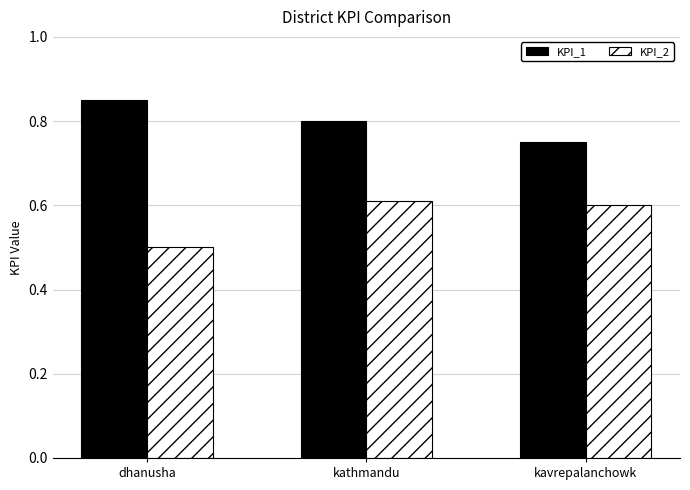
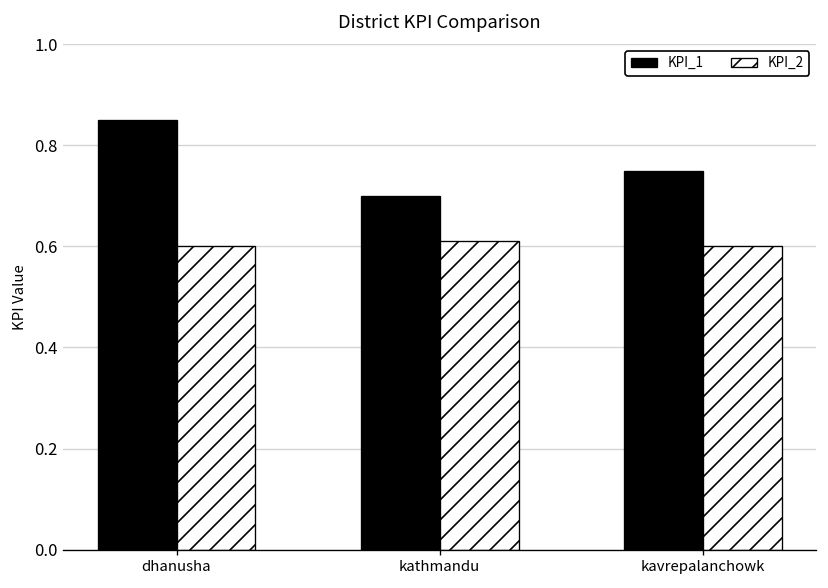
KPI_2, dhanusha: 0.5 -> 0.6
KPI_1, kathmandu: 0.8 -> 0.7
